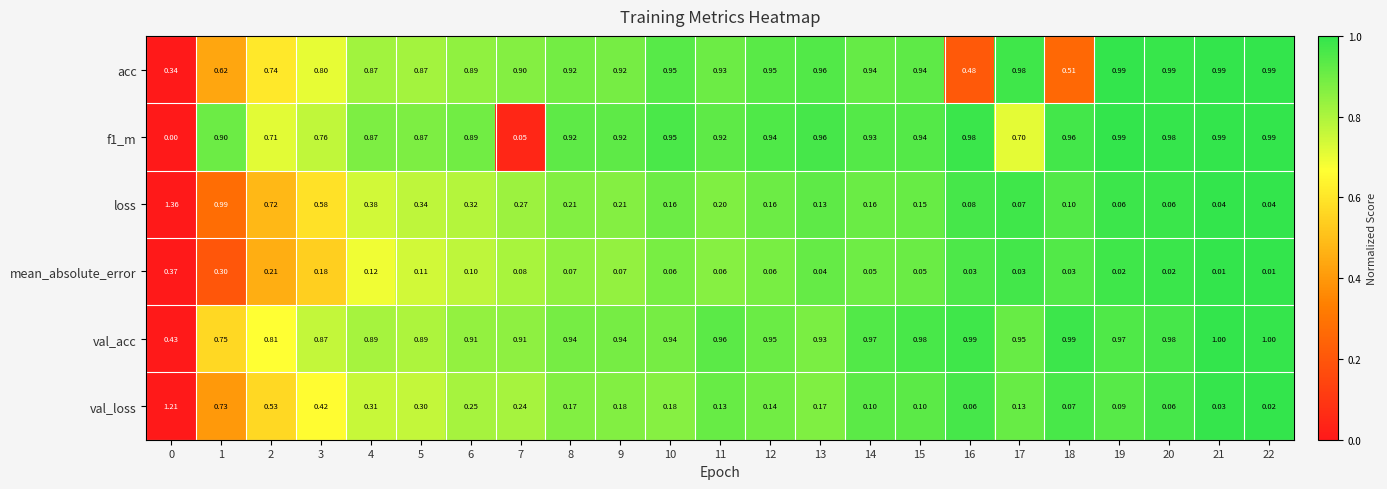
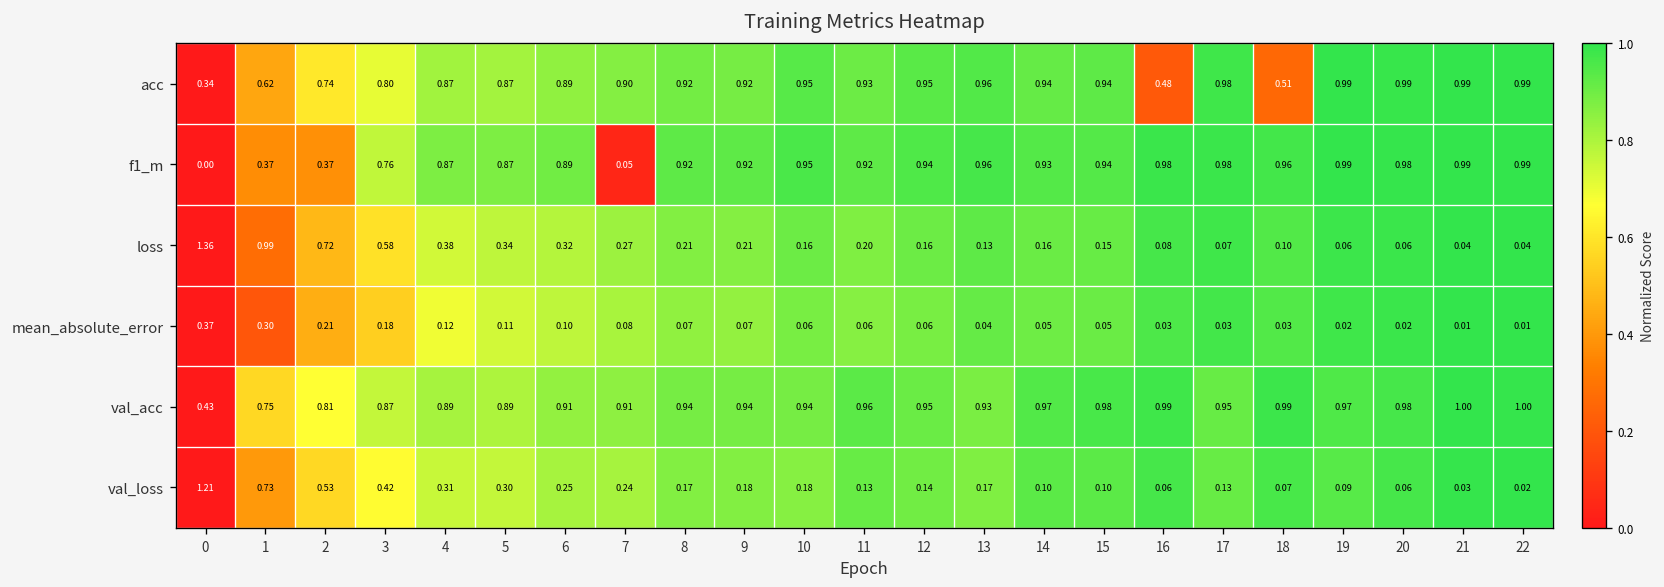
f1_m, 1: 0.90 -> 0.37
f1_m, 2: 0.71 -> 0.37
f1_m, 17: 0.70 -> 0.98
